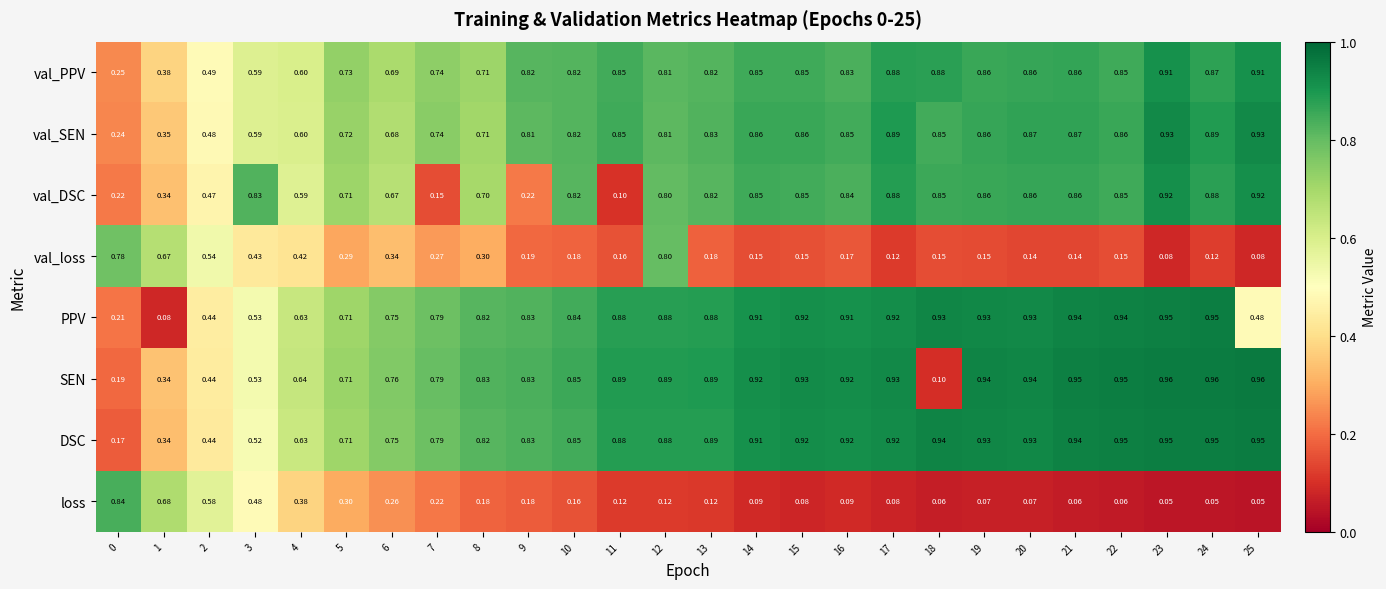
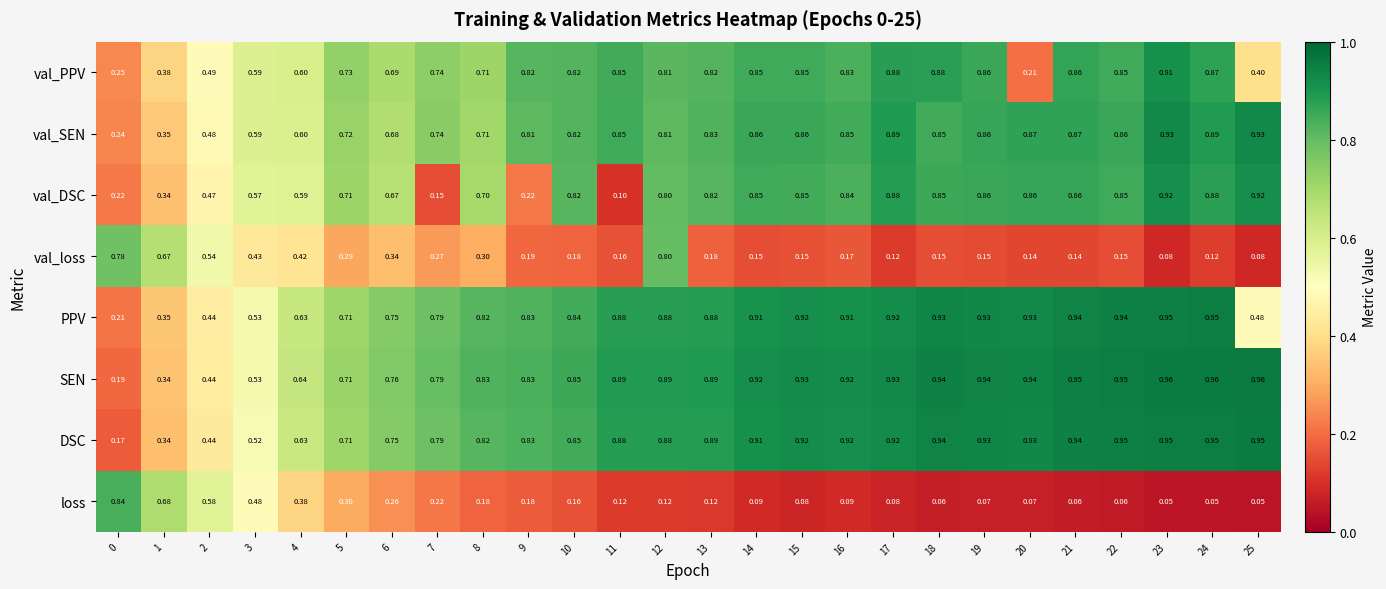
val_PPV, 20: 0.86 -> 0.21
val_PPV, 25: 0.91 -> 0.40
val_DSC, 3: 0.83 -> 0.57
PPV, 1: 0.08 -> 0.35
SEN, 18: 0.10 -> 0.94
